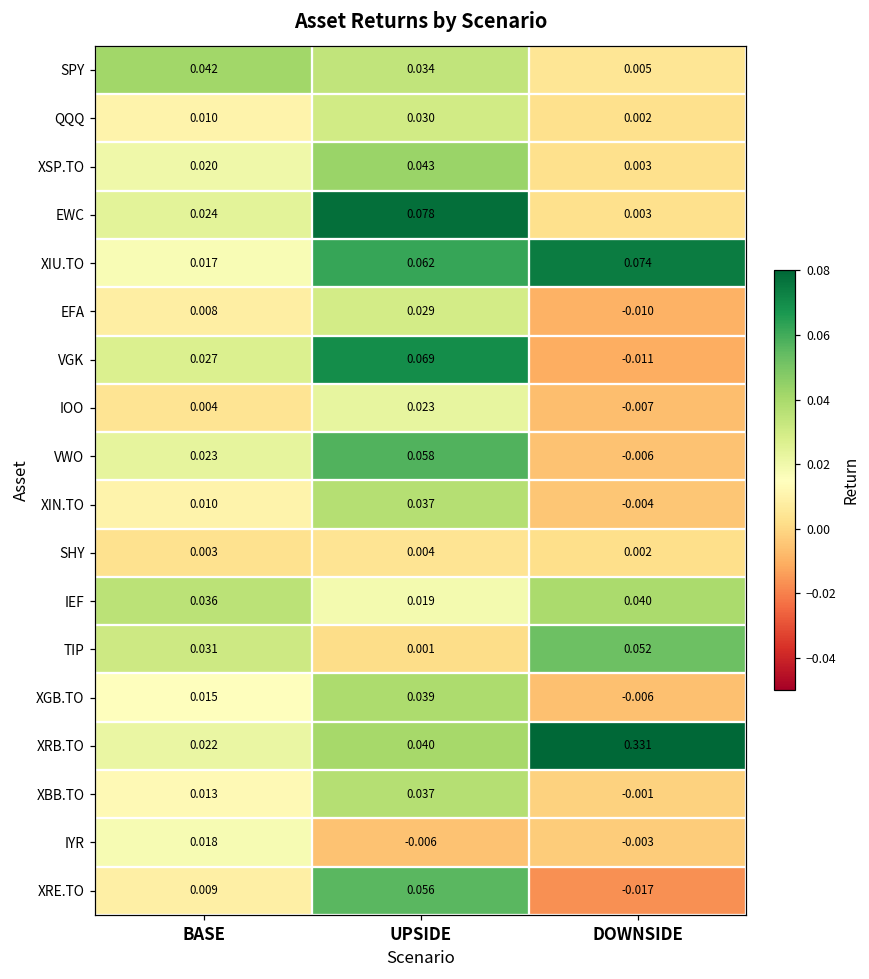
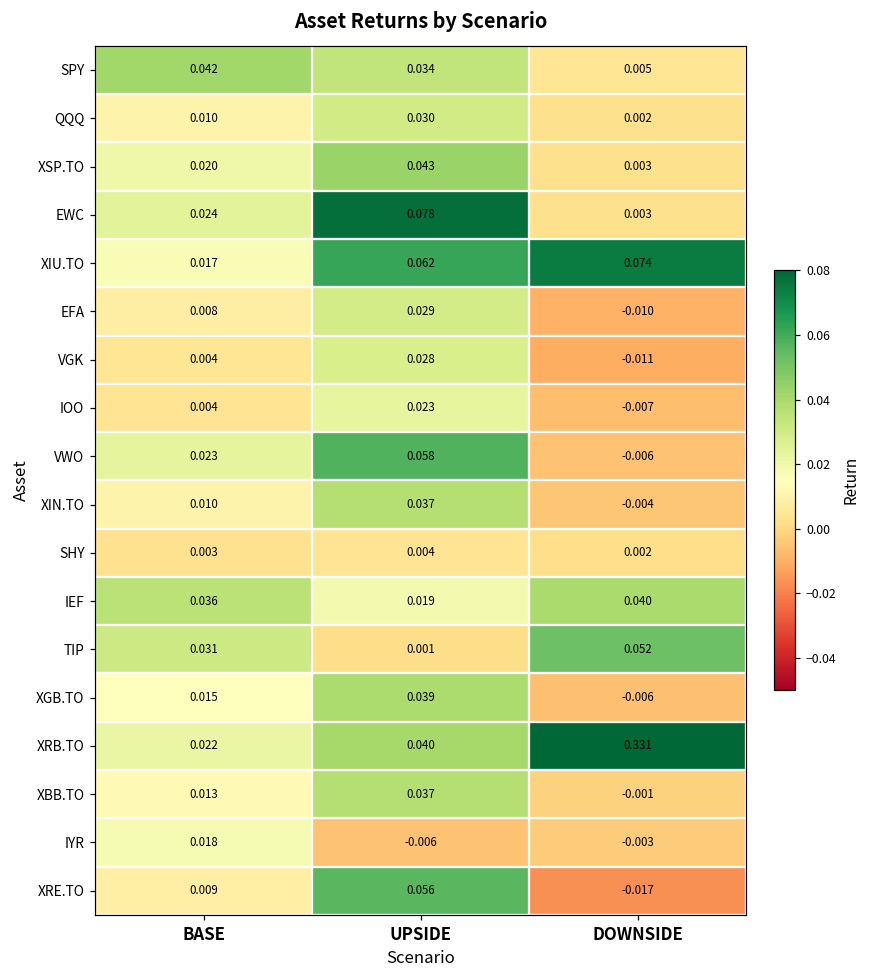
VGK, BASE: 0.027 -> 0.004
VGK, UPSIDE: 0.069 -> 0.028
